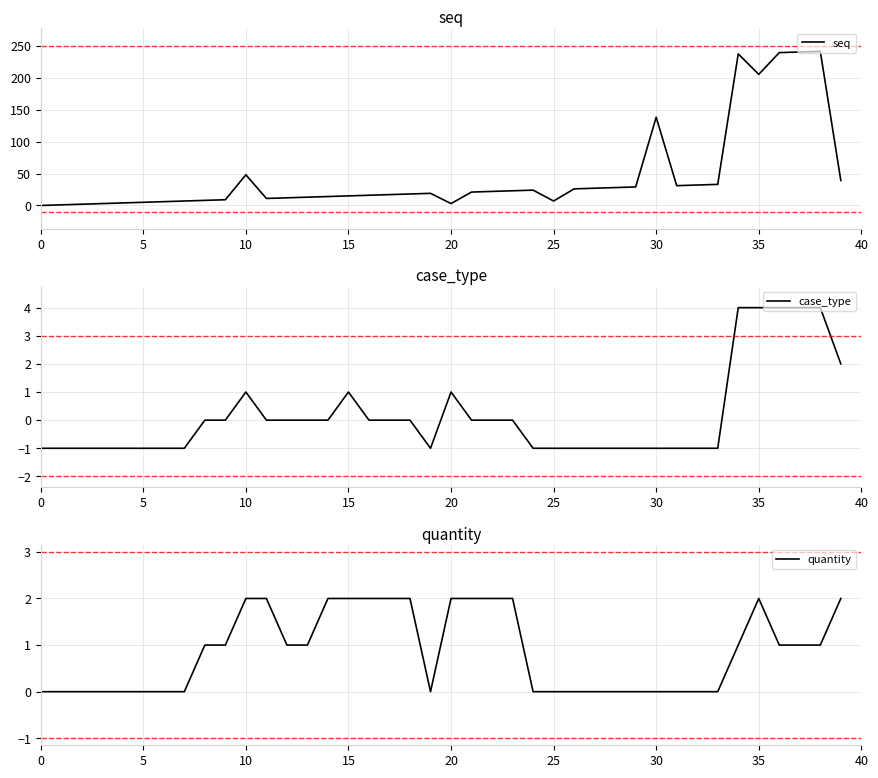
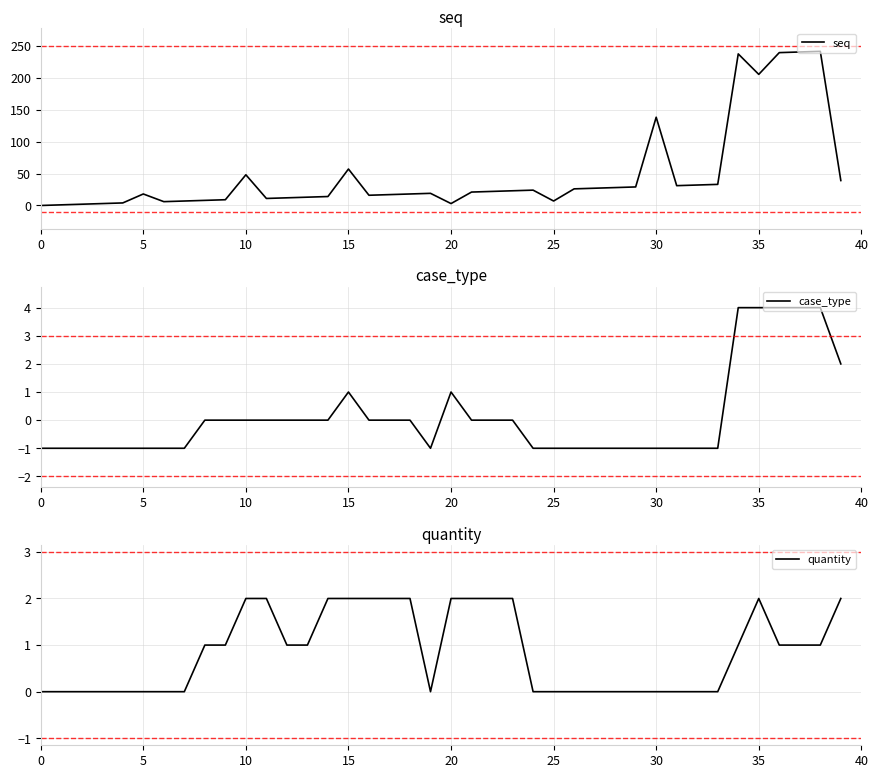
seq, 5: 10 -> 20
seq, 15: 20 -> 60
case_type, 10: 1 -> 0
